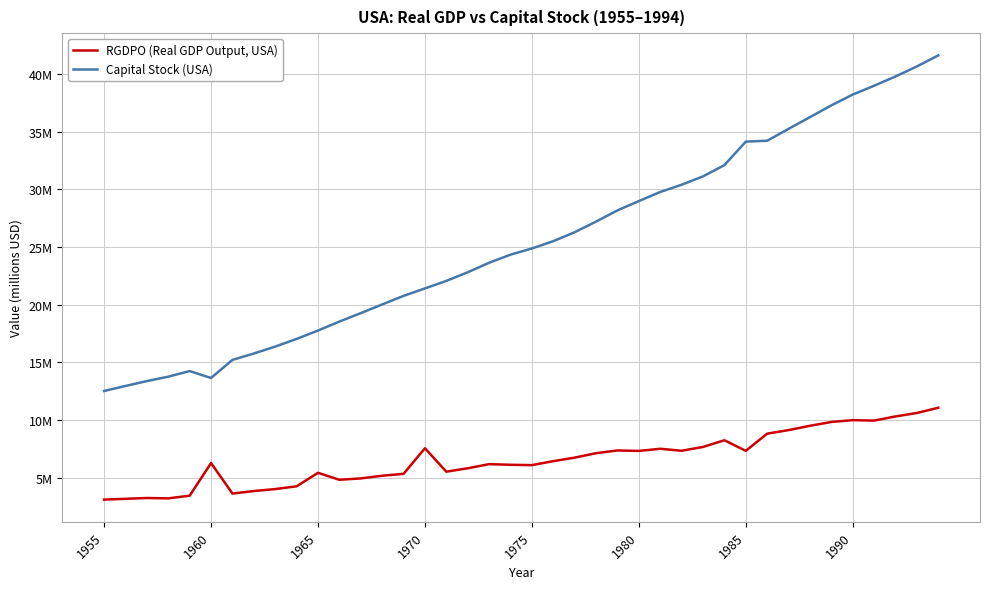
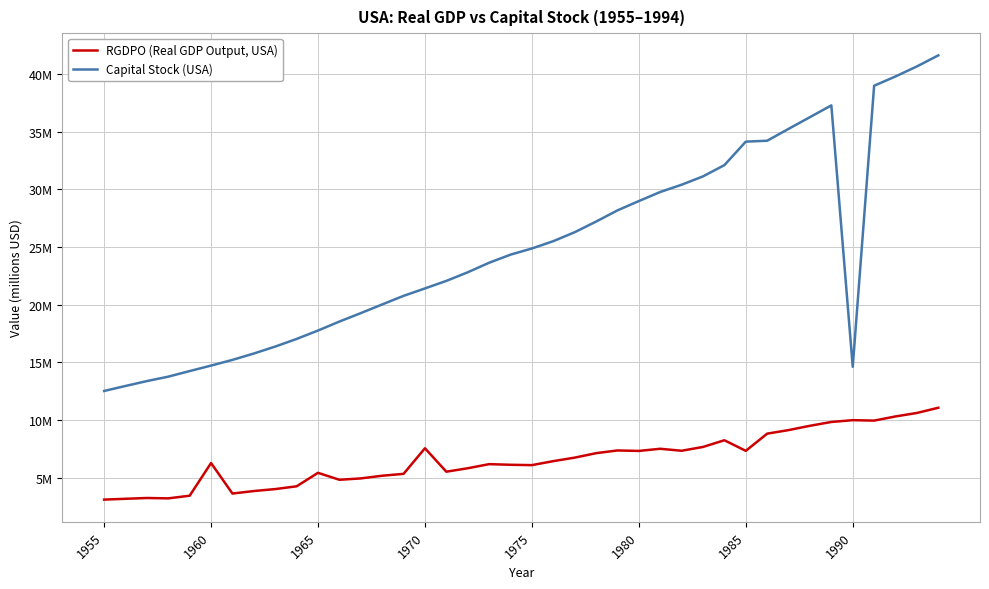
Capital Stock (USA), 1960: 13600000 -> 14700000
Capital Stock (USA), 1990: 38200000 -> 14600000
